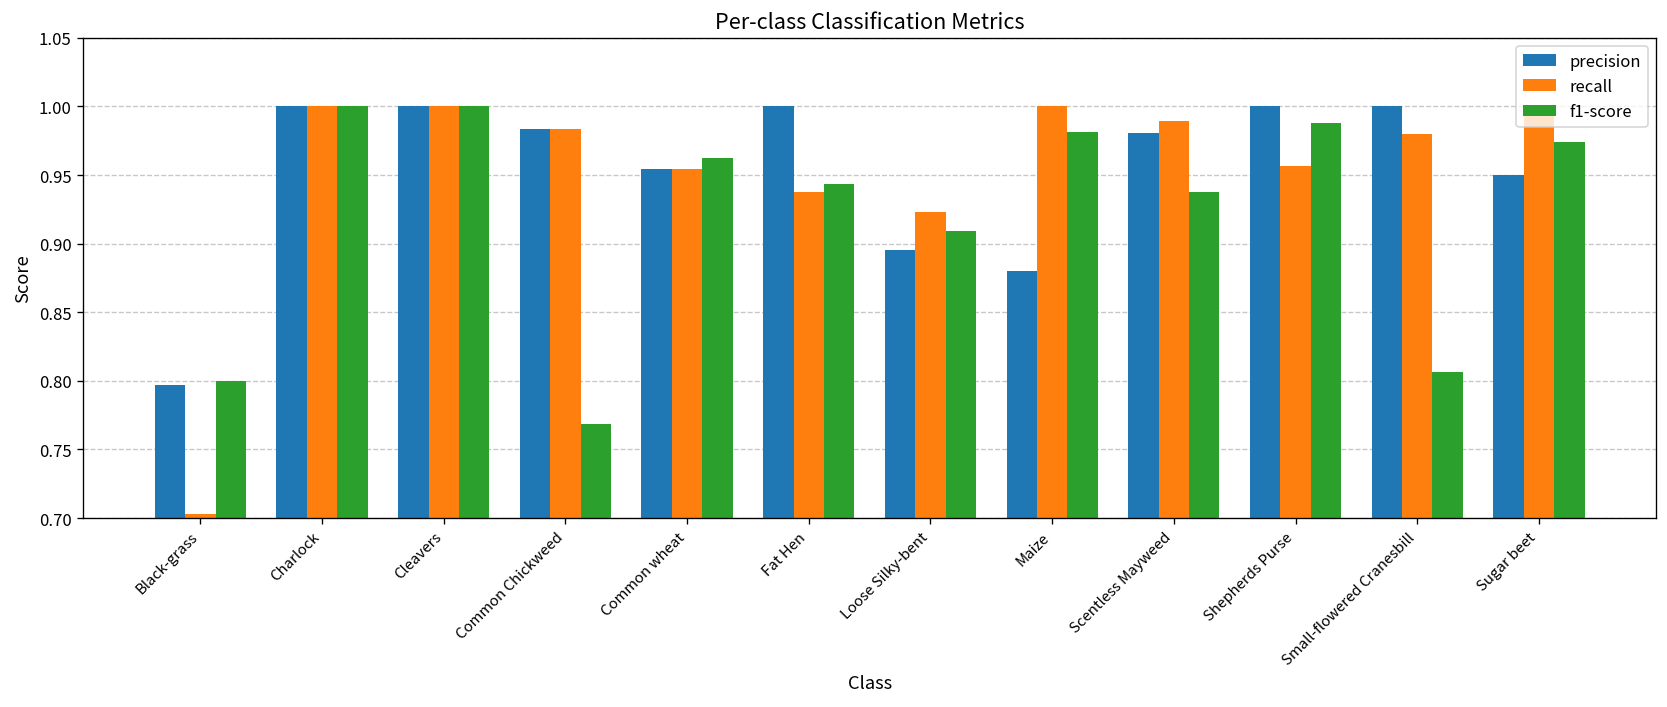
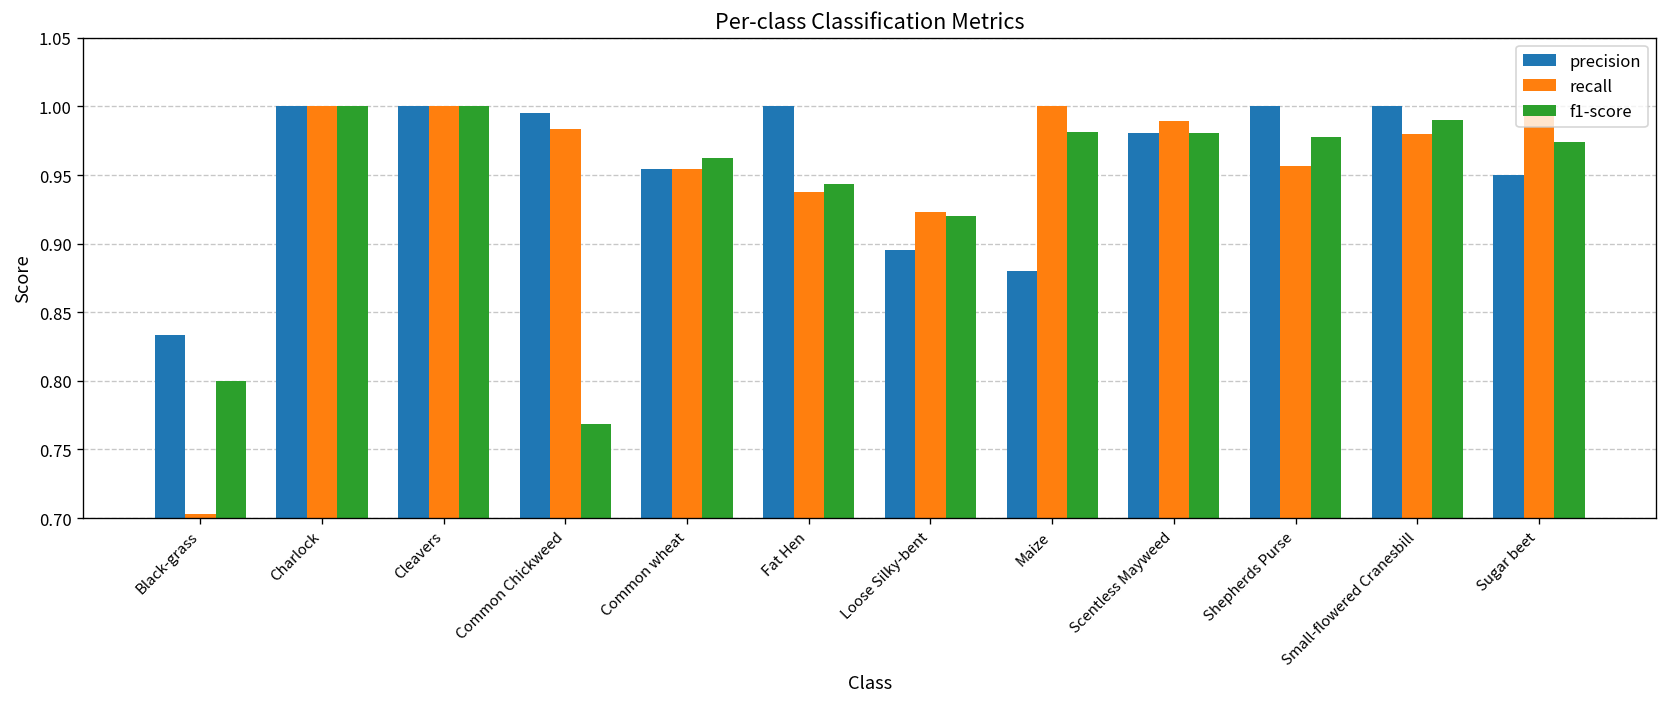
precision, Black-grass: 0.797 -> 0.833
precision, Common Chickweed: 0.984 -> 0.995
f1-score, Loose Silky-bent: 0.909 -> 0.920
f1-score, Scentless Mayweed: 0.938 -> 0.981
f1-score, Shepherds Purse: 0.988 -> 0.978
f1-score, Small-flowered Cranesbill: 0.806 -> 0.990
